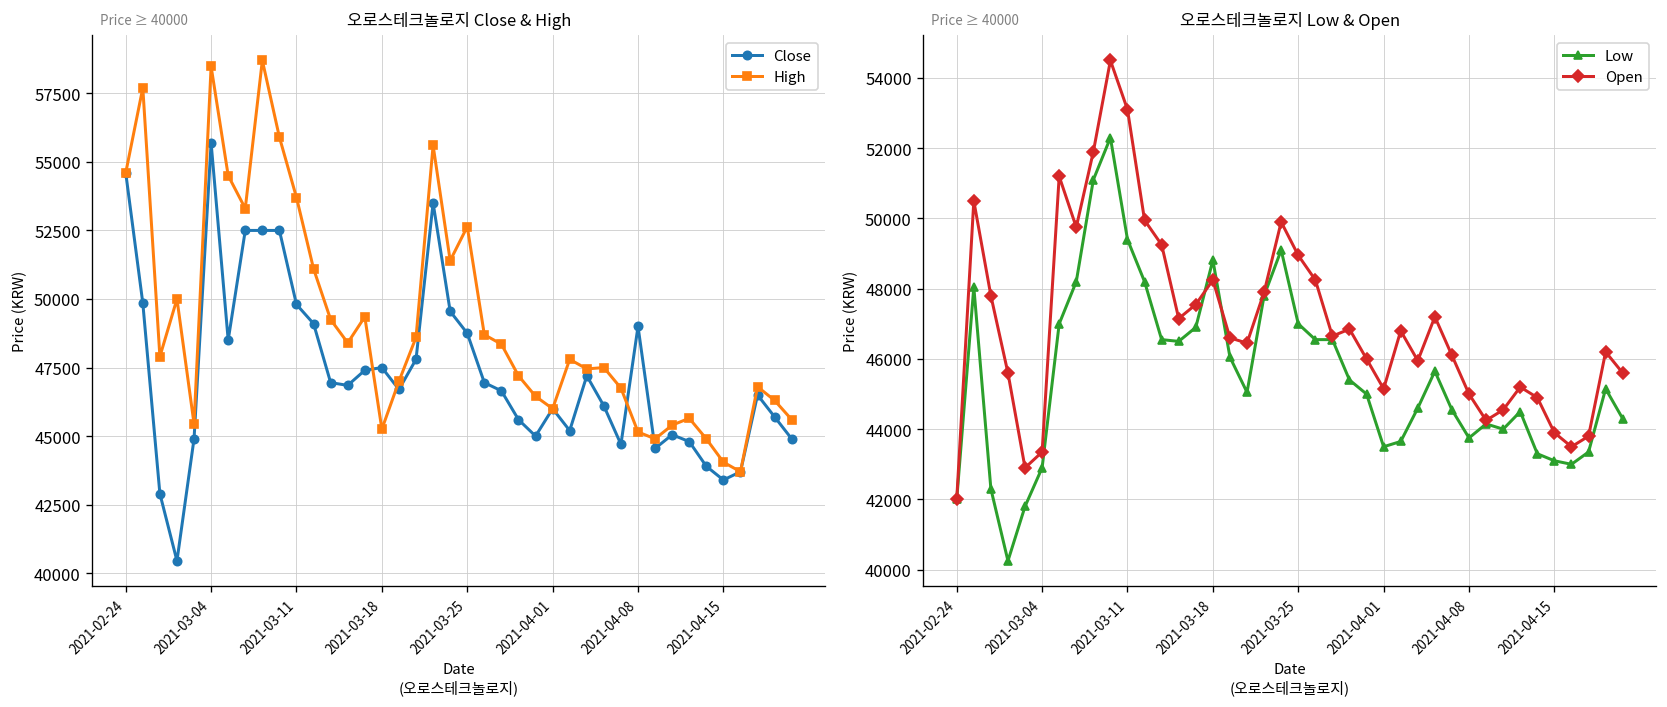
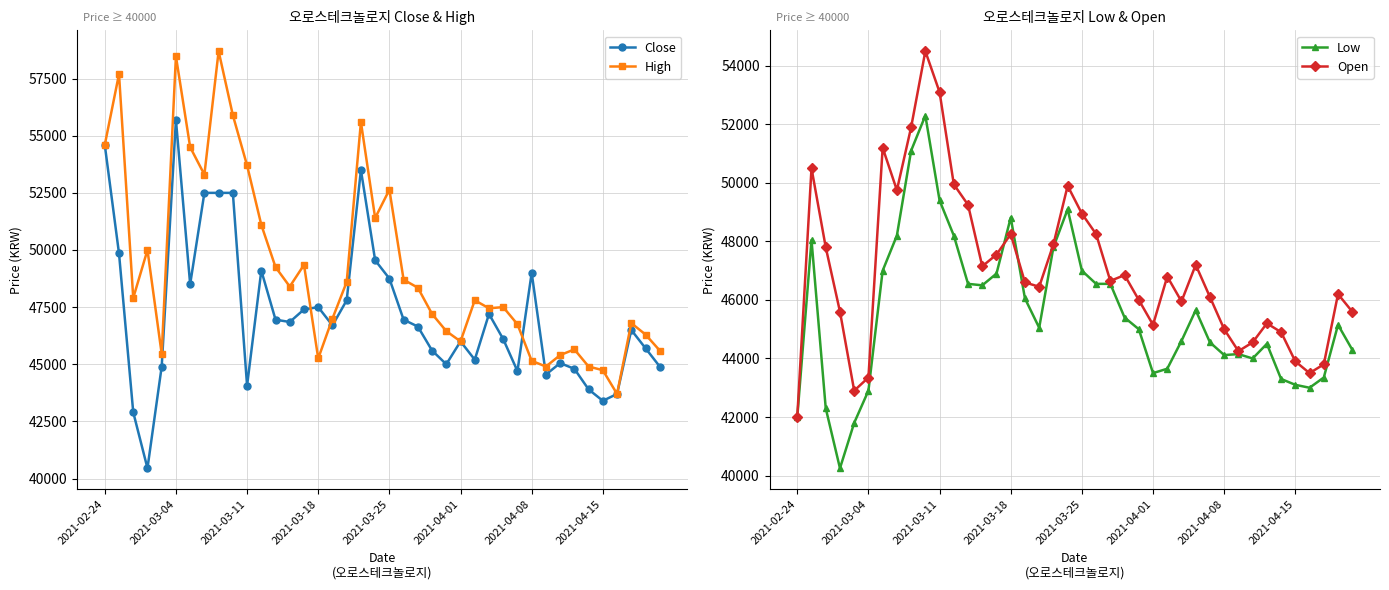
오로스테크놀로지 Close & High, Close, 2021-03-11: 49800 -> 44100
오로스테크놀로지 Close & High, High, 2021-04-15: 44100 -> 44700
오로스테크놀로지 Low & Open, Low, 2021-04-08: 43800 -> 44100
